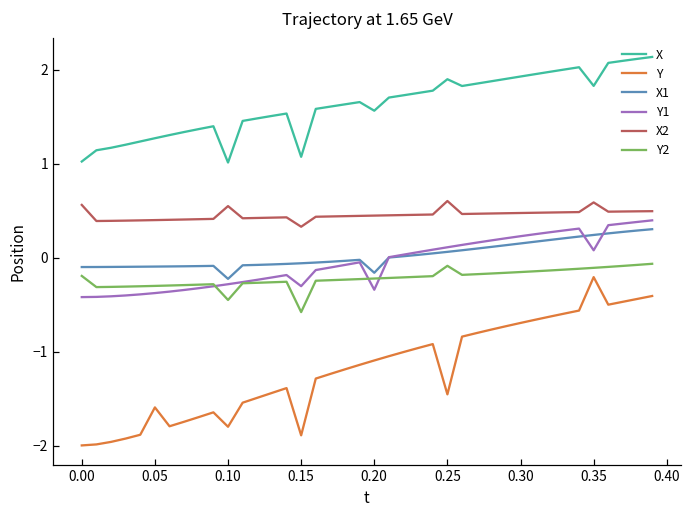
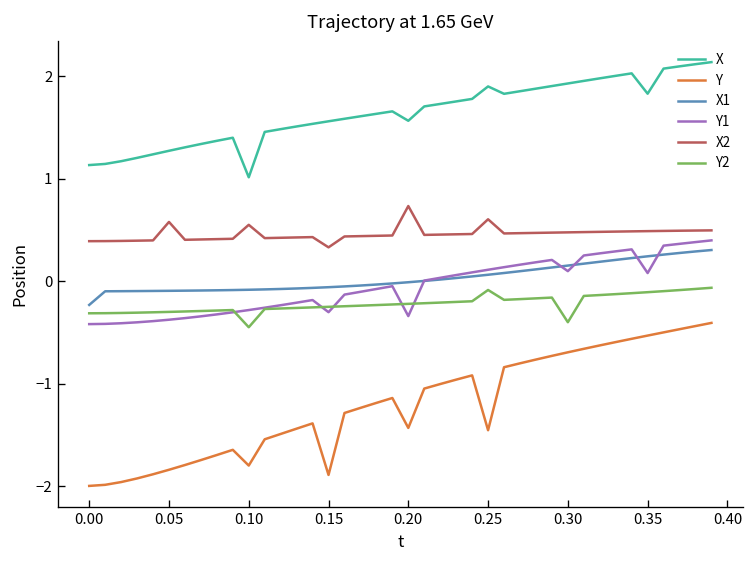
X, 0.00: 1.0 -> 1.1
X1, 0.00: -0.1 -> -0.2
X2, 0.00: 0.6 -> 0.4
Y2, 0.00: -0.2 -> -0.3
Y, 0.05: -1.6 -> -1.8
X2, 0.05: 0.4 -> 0.6
X1, 0.10: -0.2 -> -0.1
X, 0.15: 1.1 -> 1.6
Y2, 0.15: -0.6 -> -0.2
Y, 0.20: -1.1 -> -1.4
X1, 0.20: -0.2 -> 0.0
X2, 0.20: 0.4 -> 0.7
Y1, 0.30: 0.2 -> 0.1
Y2, 0.30: -0.2 -> -0.4
Y, 0.35: -0.2 -> -0.5
X2, 0.35: 0.6 -> 0.5
